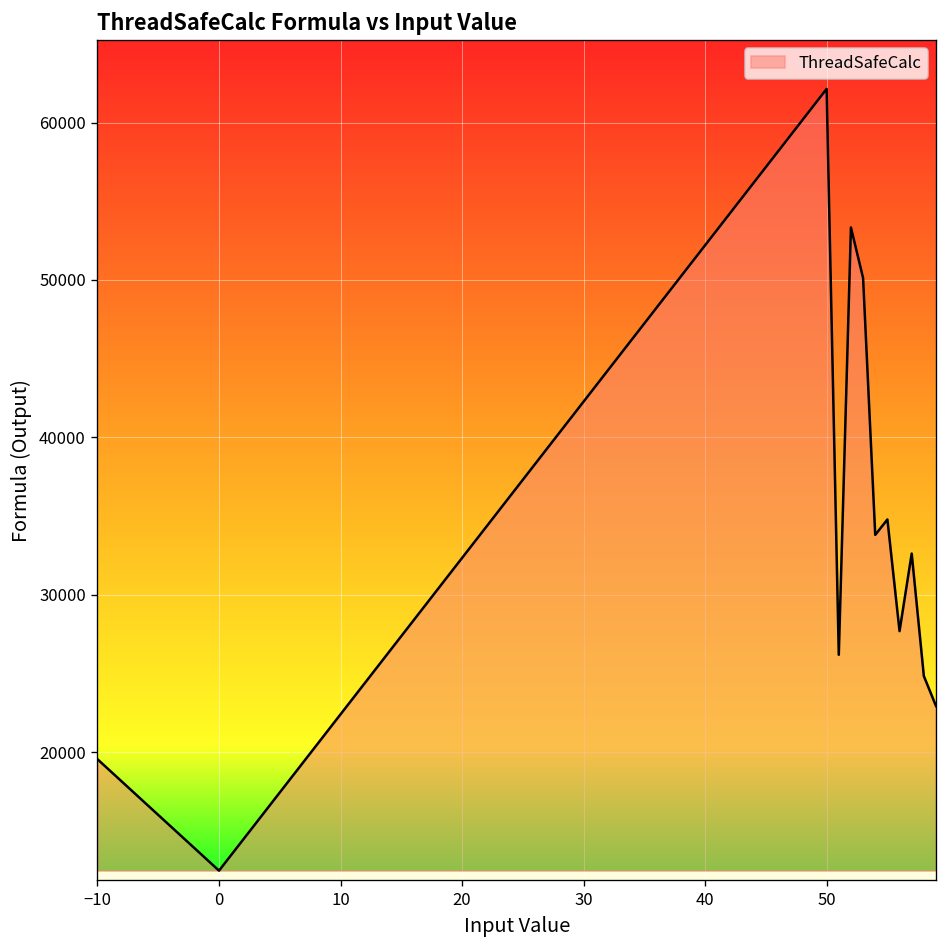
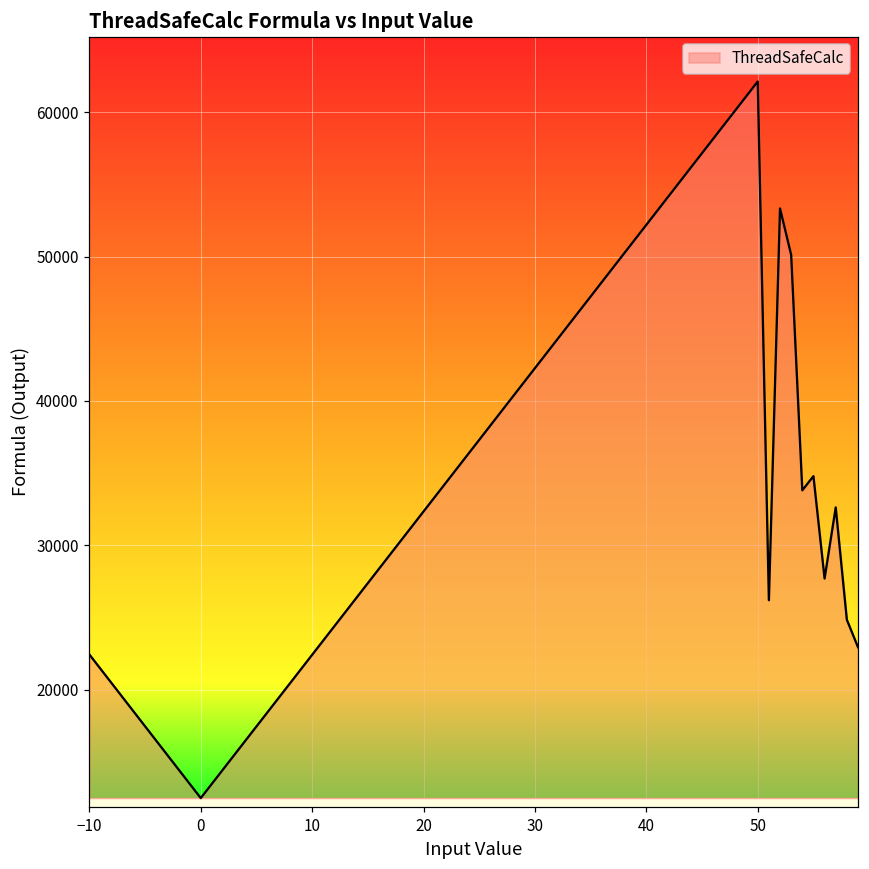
−10: 19600 -> 22400
